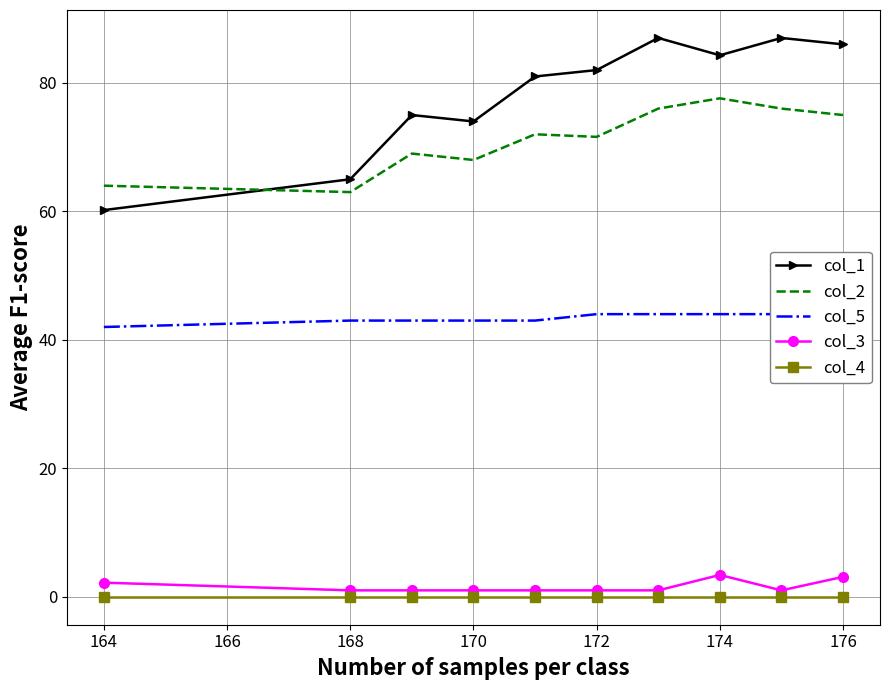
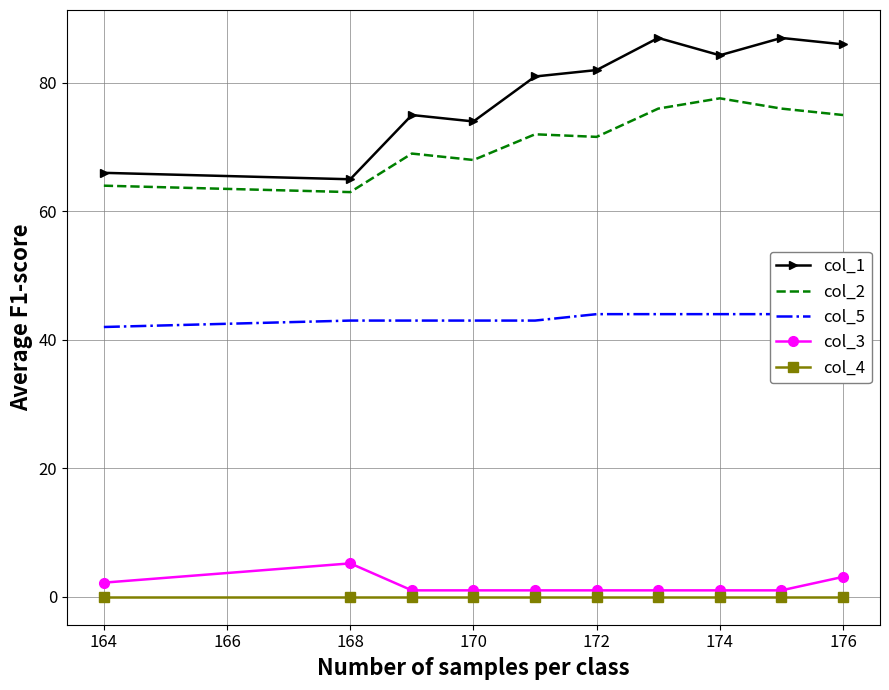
col_1, 164: 60 -> 66
col_3, 168: 1 -> 5
col_3, 174: 3 -> 1
